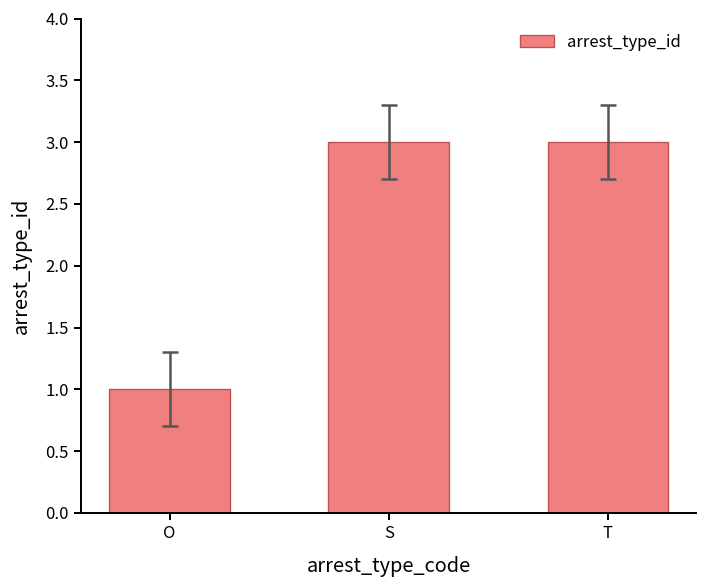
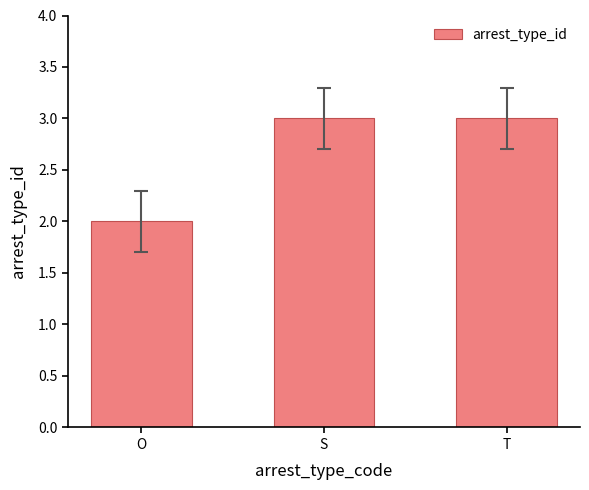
arrest_type_id, O: 1 -> 2
